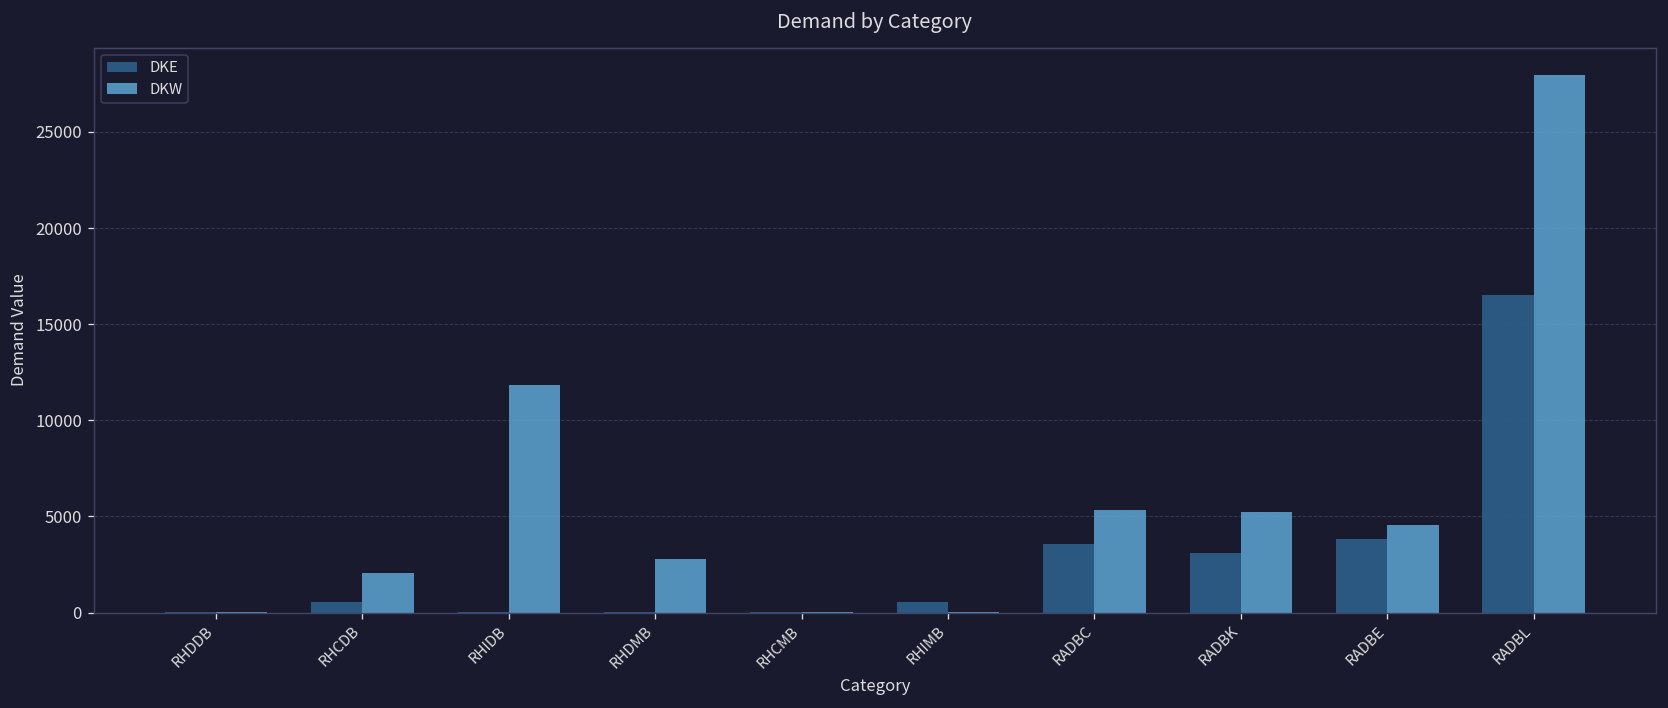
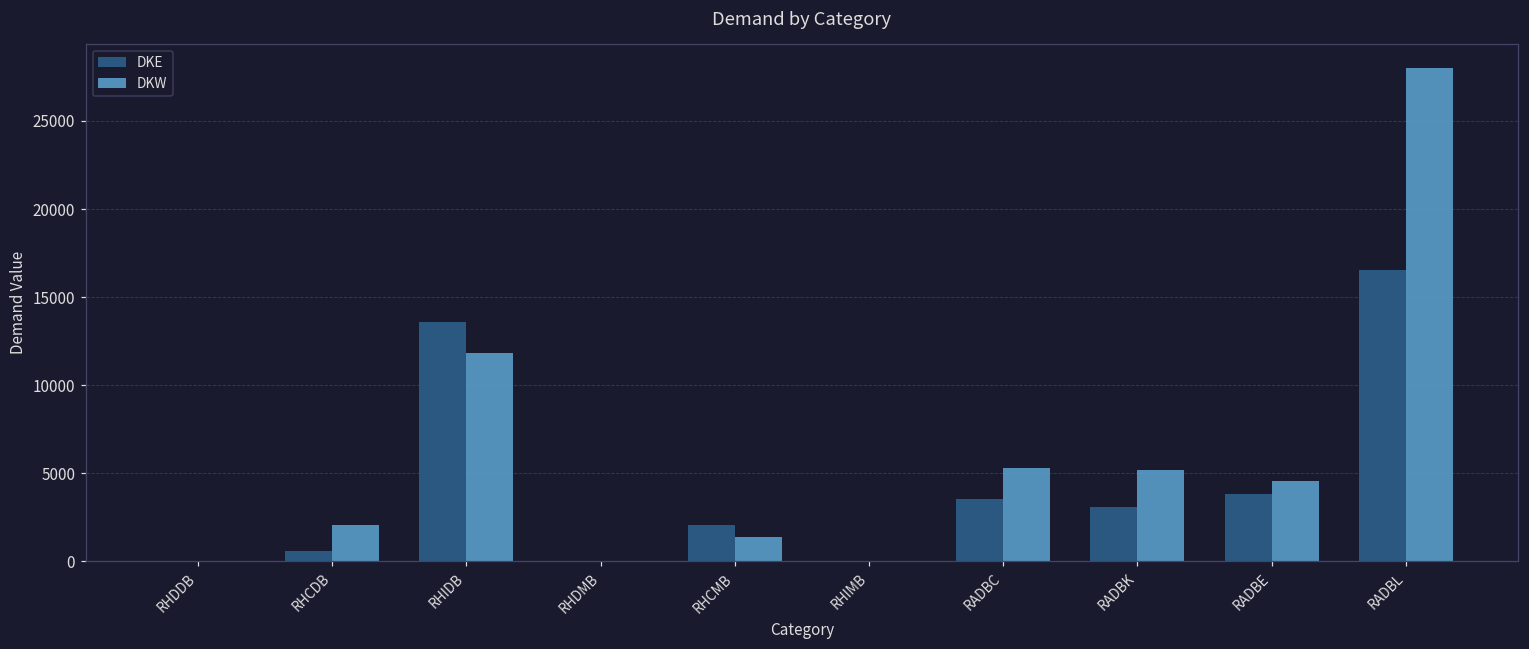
DKE, RHIDB: 0 -> 13600
DKW, RHDMB: 2800 -> 0
DKE, RHCMB: 0 -> 2100
DKW, RHCMB: 0 -> 1400
DKE, RHIMB: 500 -> 0
